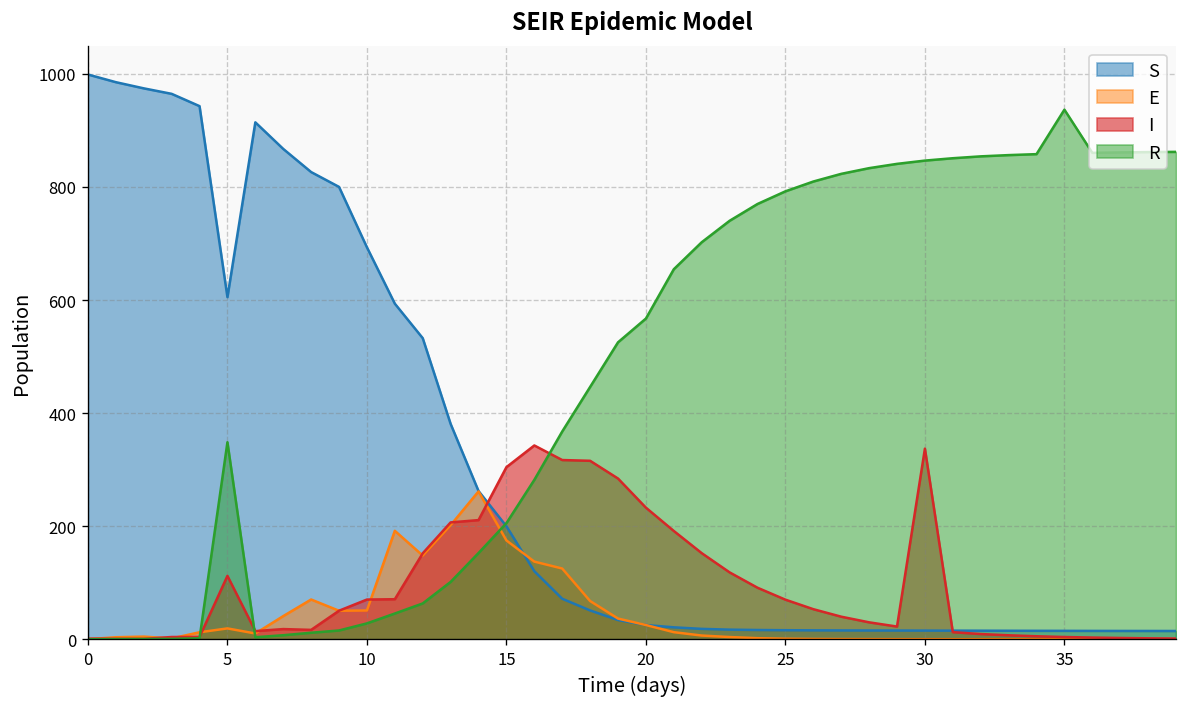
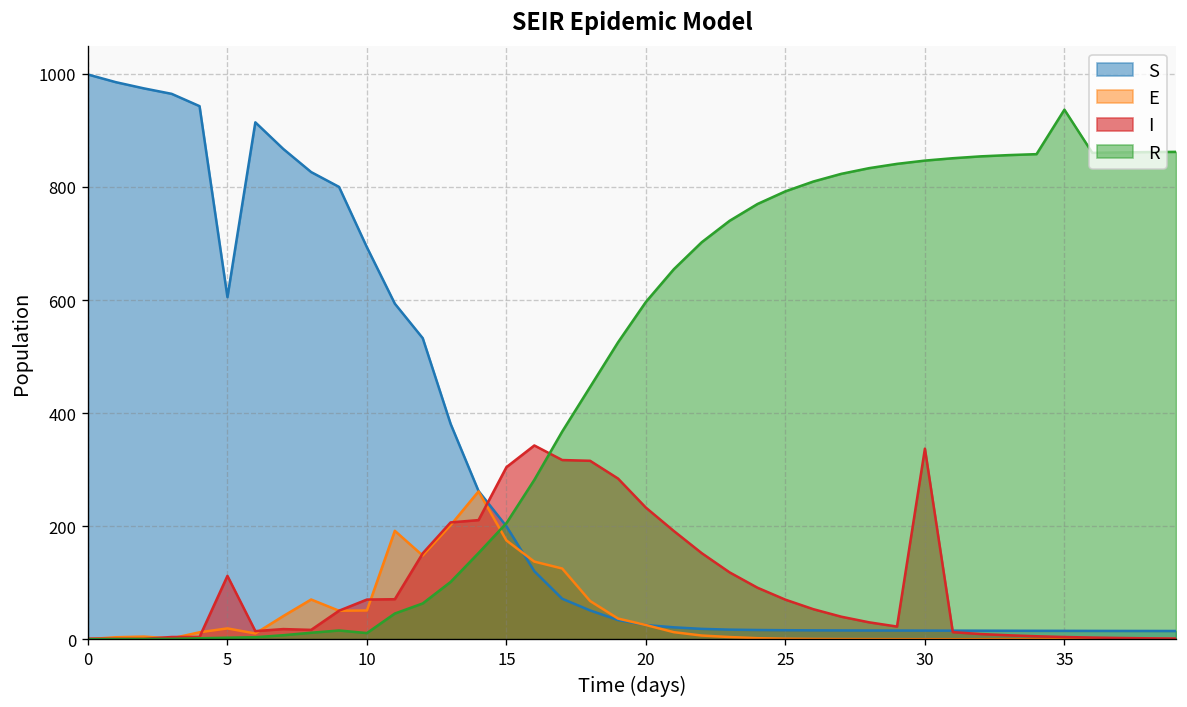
R, 5: 350 -> 0
R, 10: 30 -> 10
R, 20: 570 -> 600
